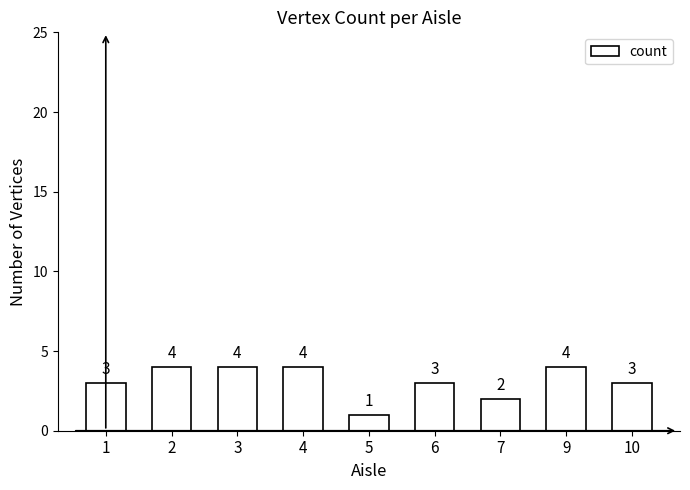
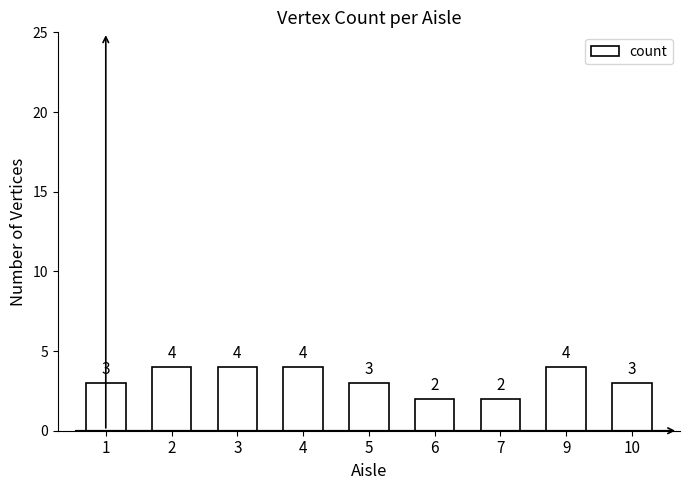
5: 1 -> 3
6: 3 -> 2
